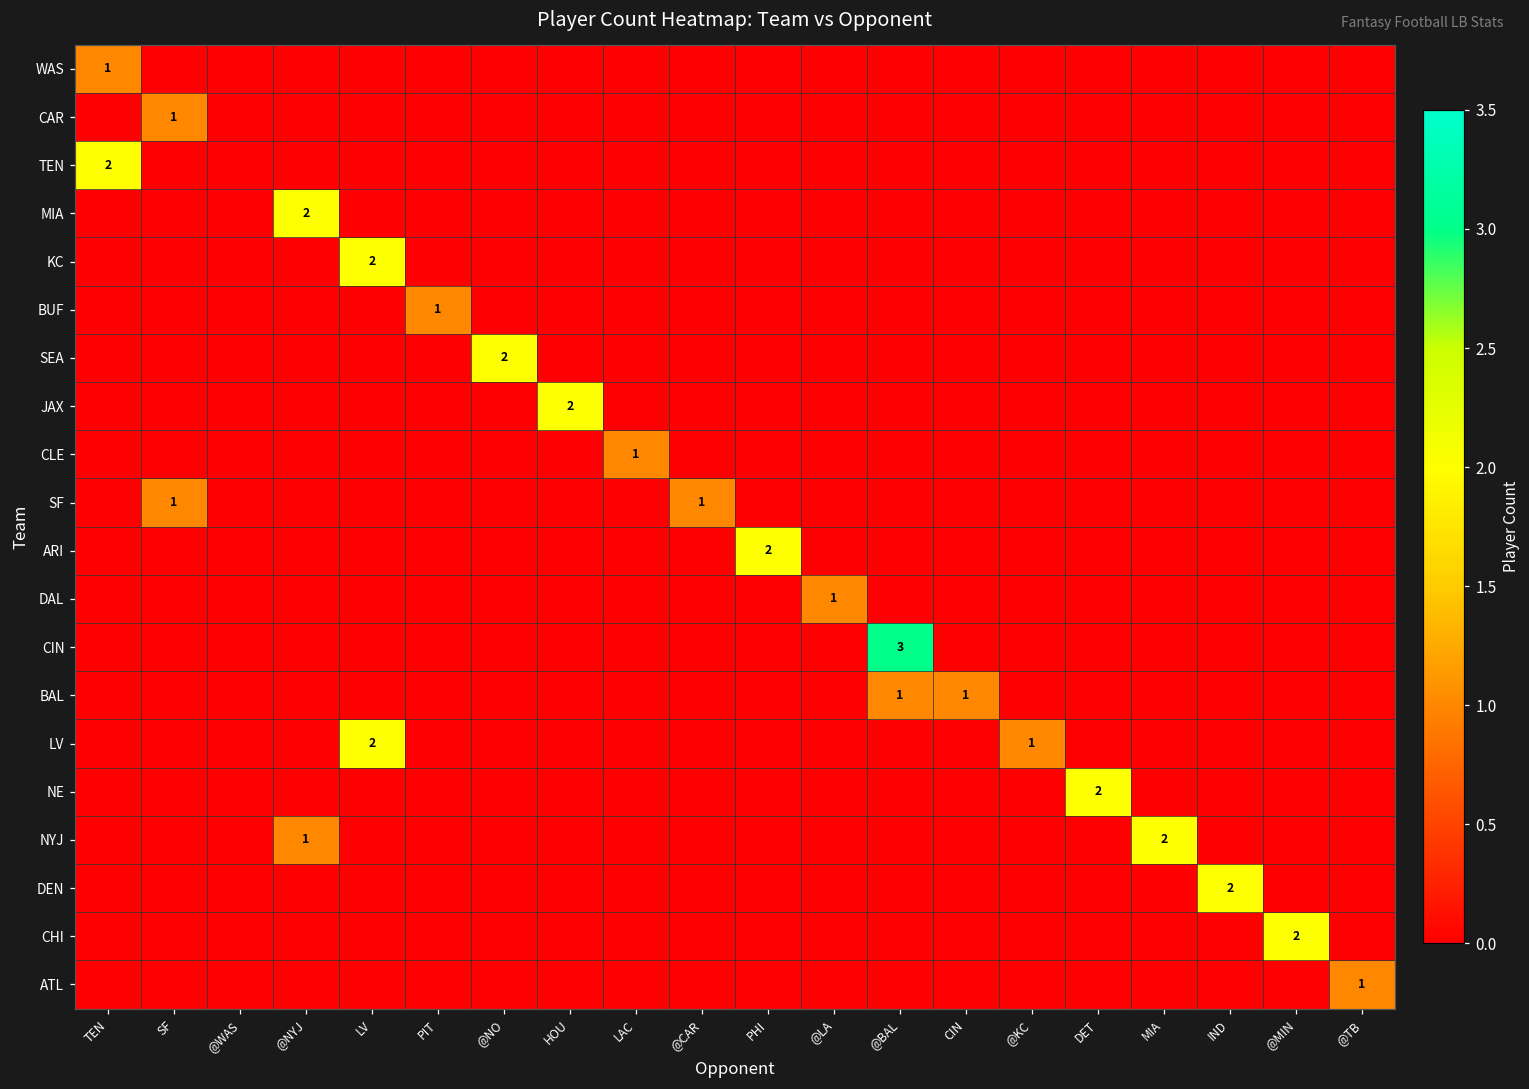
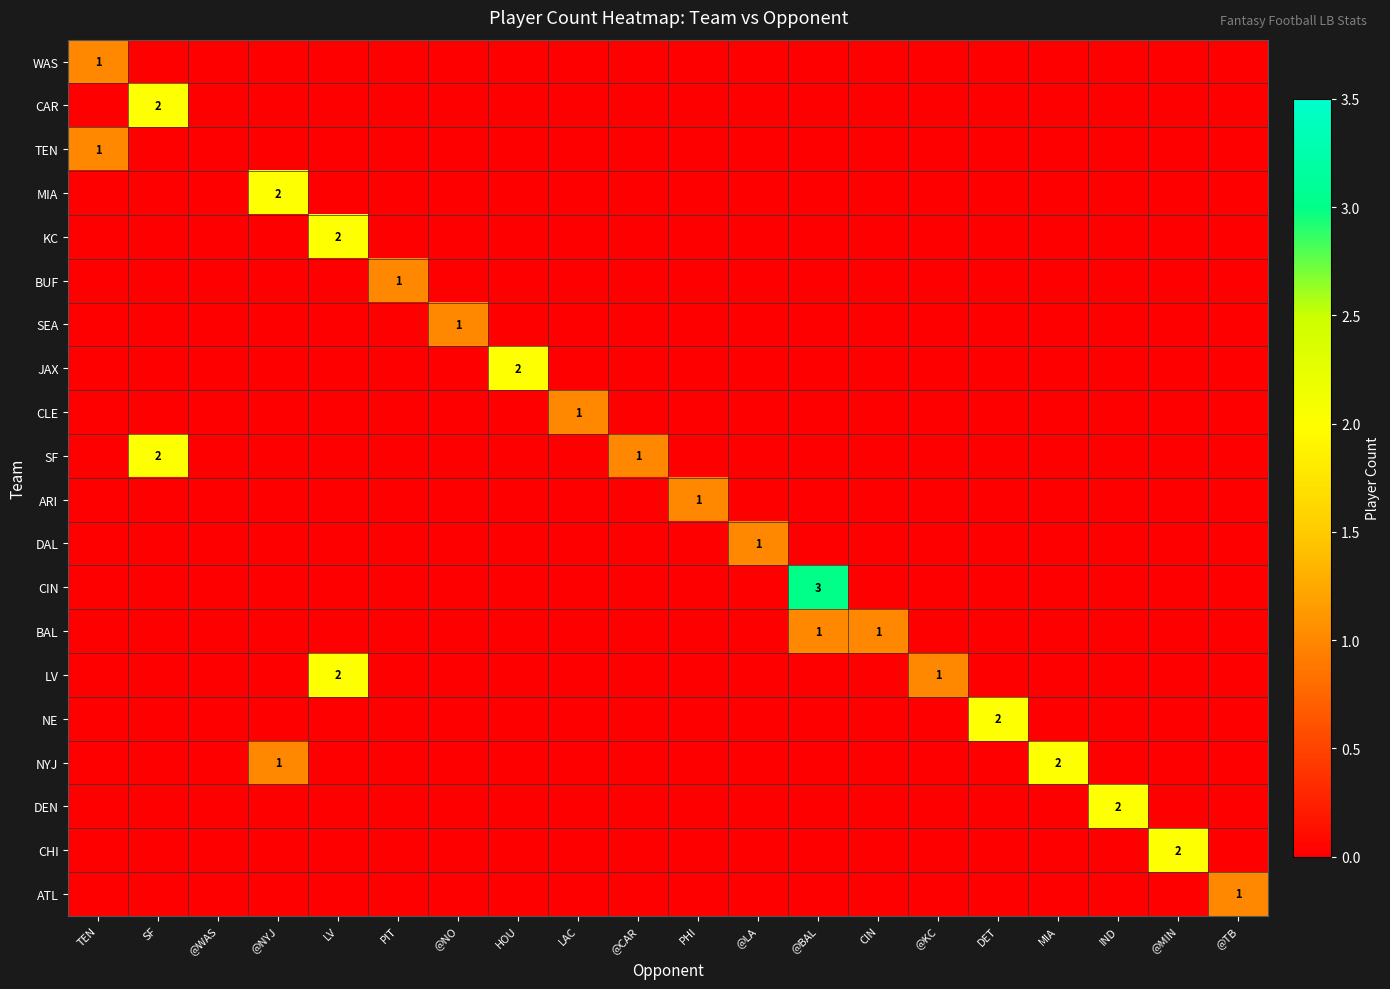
CAR, SF: 1 -> 2
TEN, TEN: 2 -> 1
SEA, @NO: 2 -> 1
SF, SF: 1 -> 2
ARI, PHI: 2 -> 1
